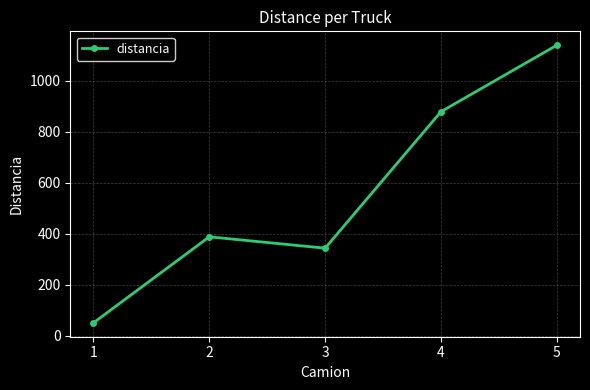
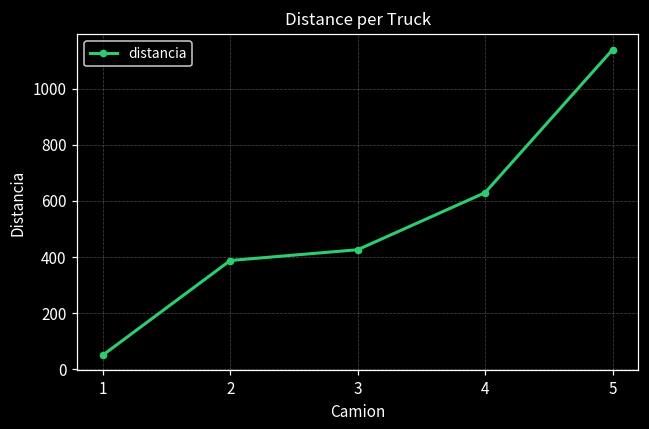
3: 340 -> 430
4: 880 -> 630
